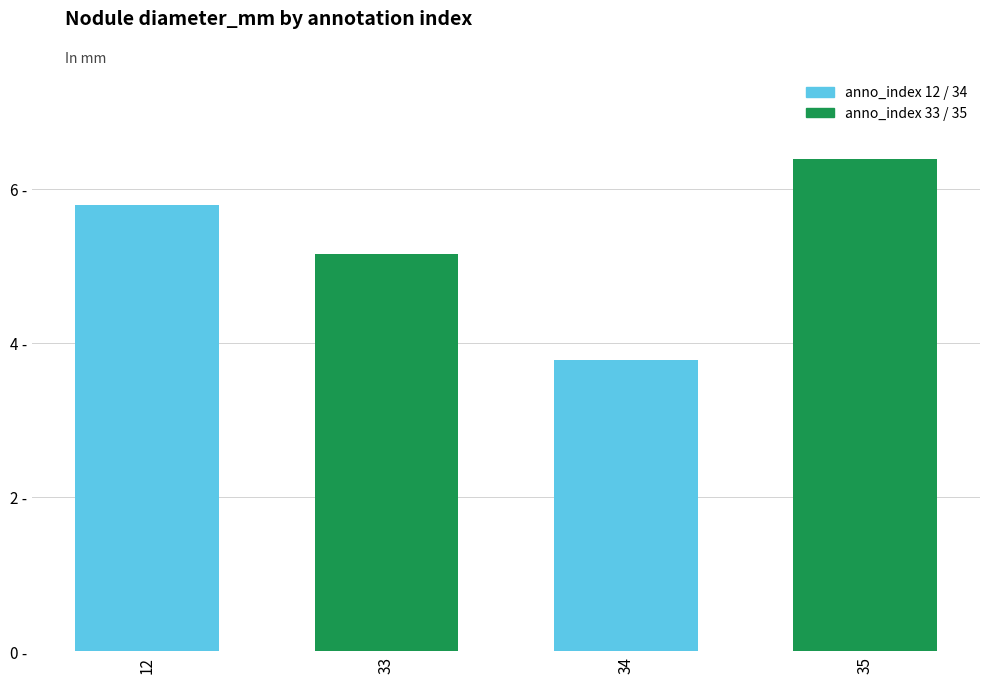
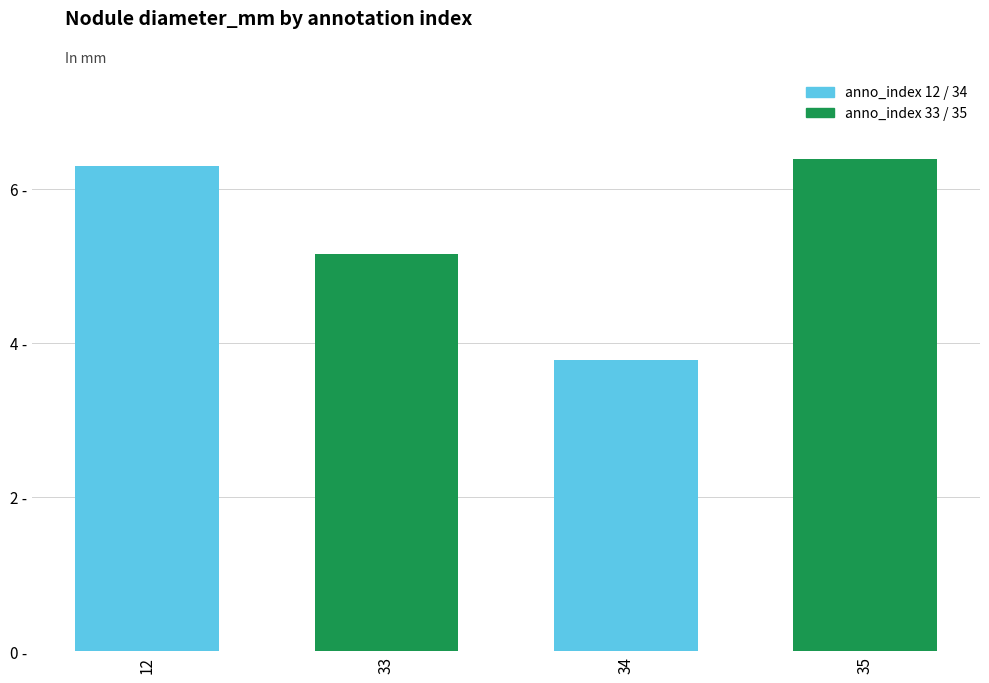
12: 5.8 - -> 6.3 -
